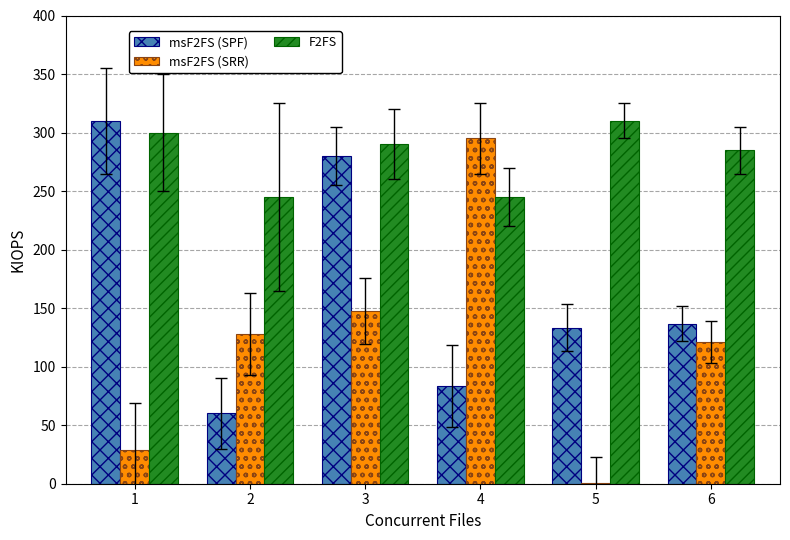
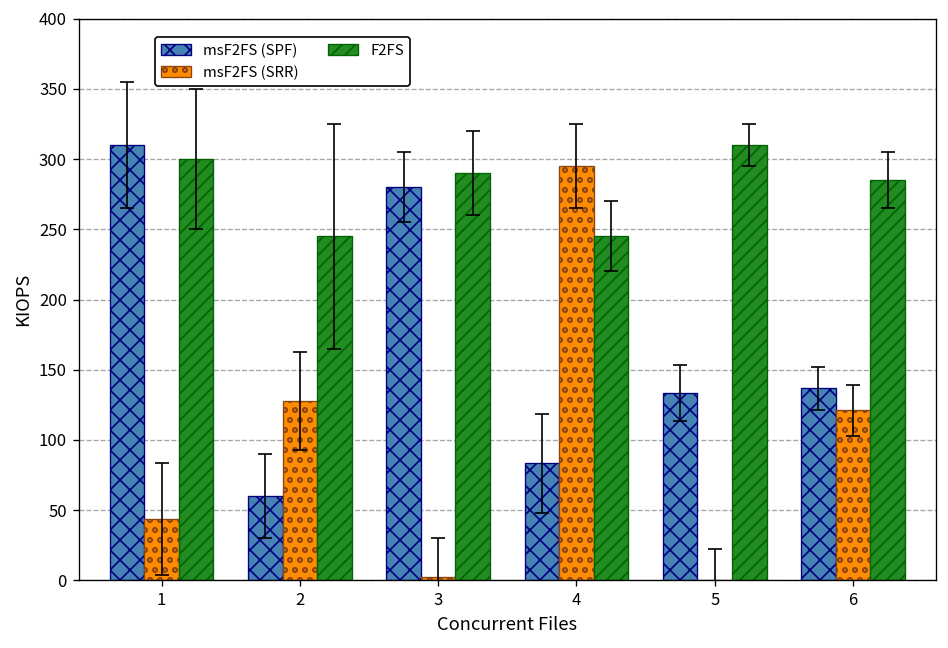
msF2FS (SRR), 1: 29 -> 44
msF2FS (SRR), 3: 147 -> 2
